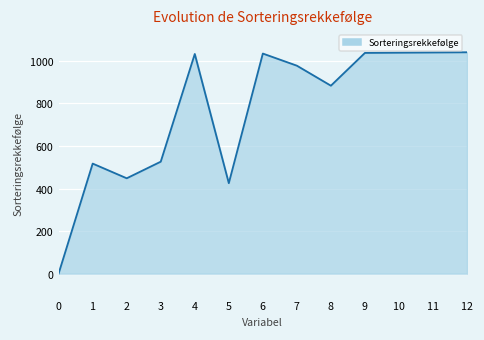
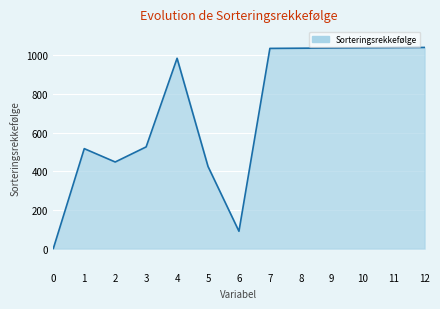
4: 1030 -> 980
6: 1030 -> 90
7: 980 -> 1040
8: 880 -> 1040
